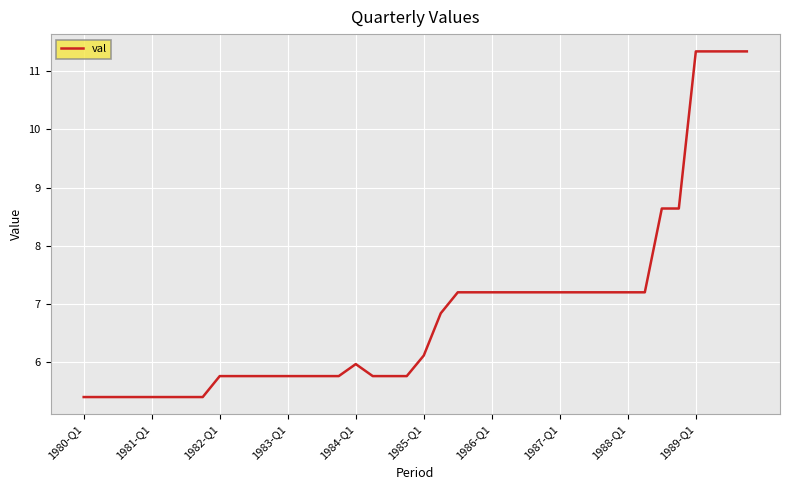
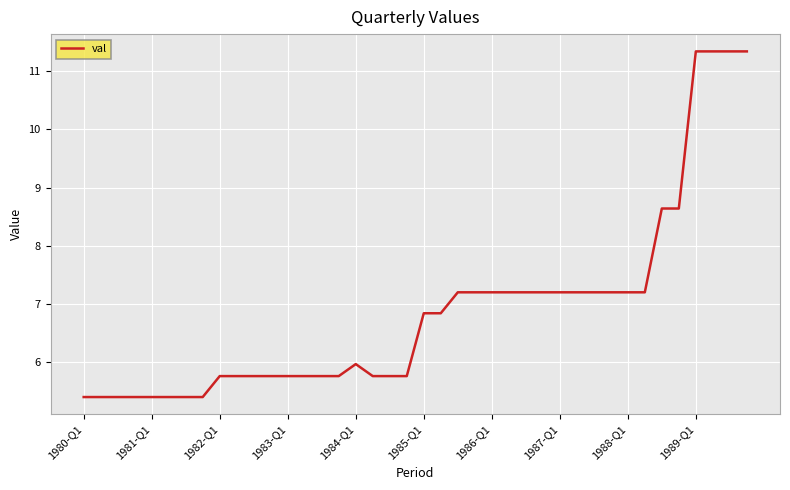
1985-Q1: 6.1 -> 6.8
